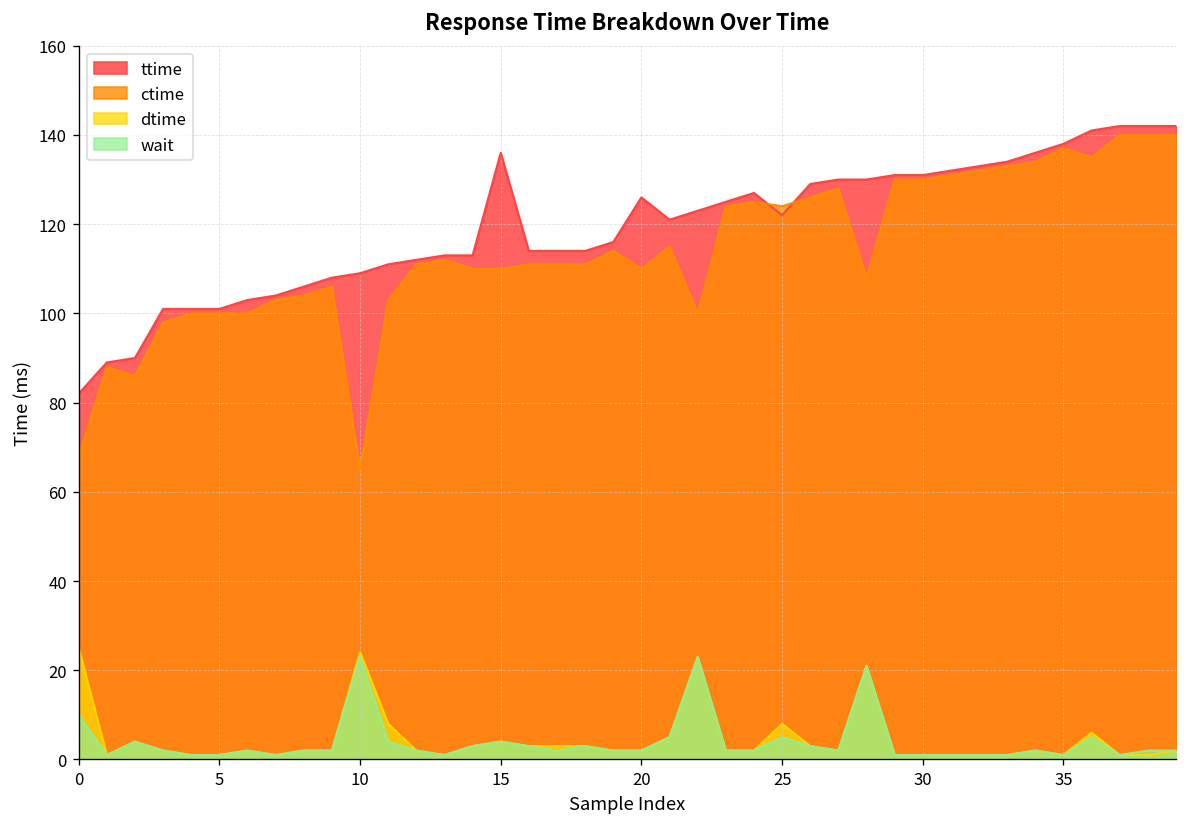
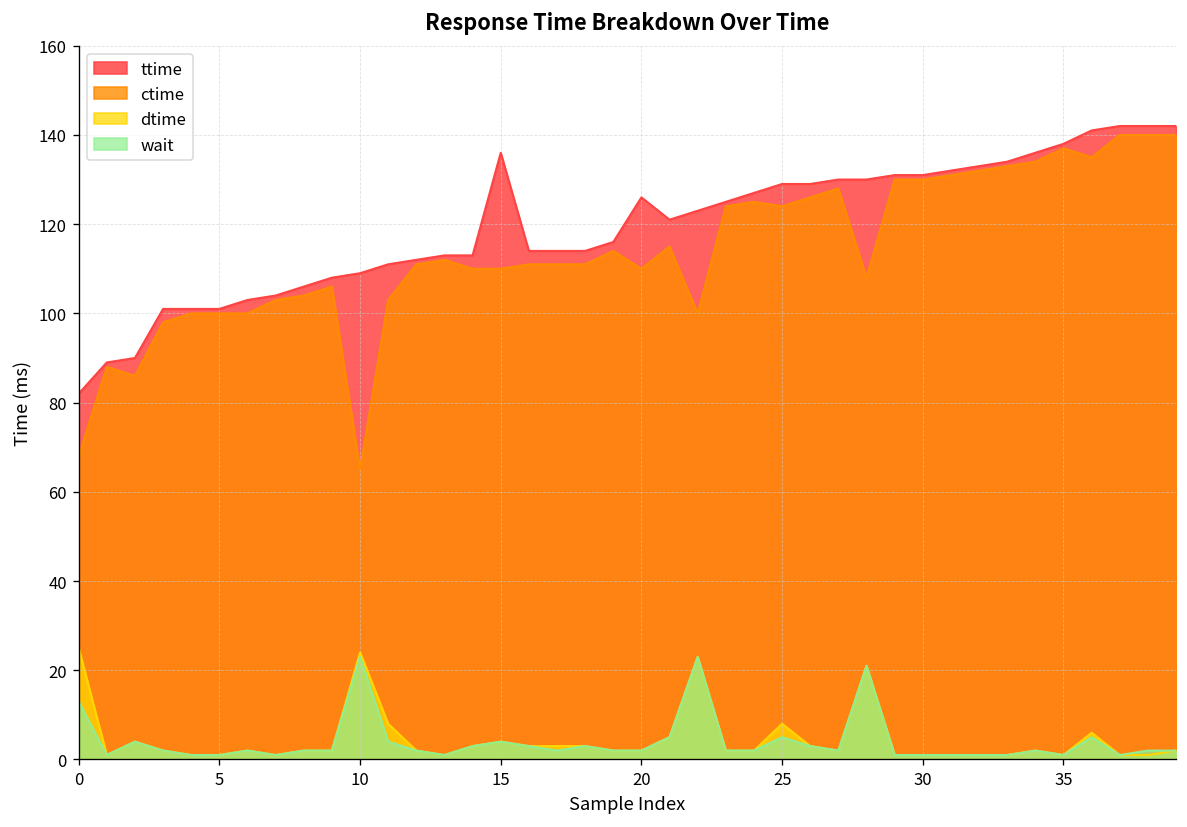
wait, 0: 10 -> 13
ttime, 25: 122 -> 129
